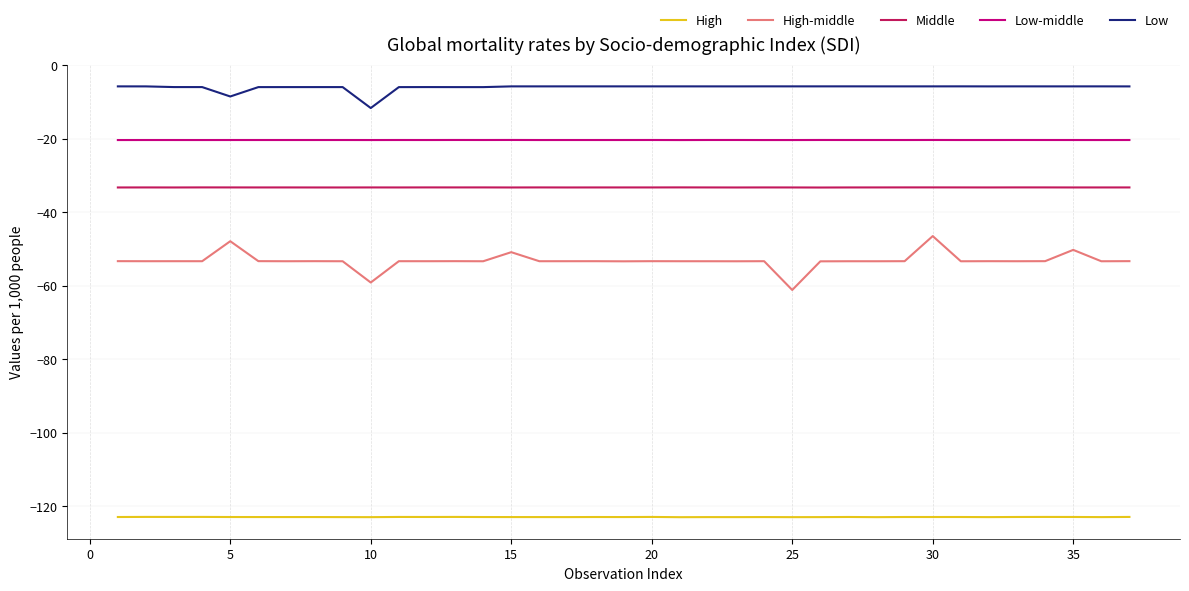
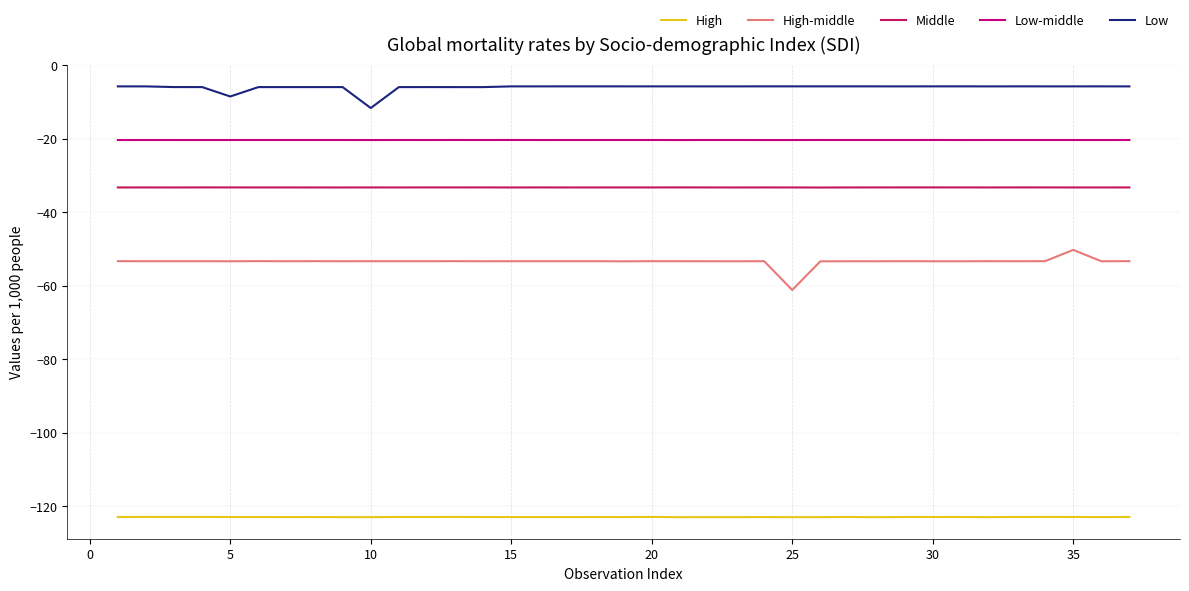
High-middle, 5: -48 -> -53
High-middle, 10: -59 -> -53
High-middle, 15: -51 -> -53
High-middle, 30: -46 -> -53
